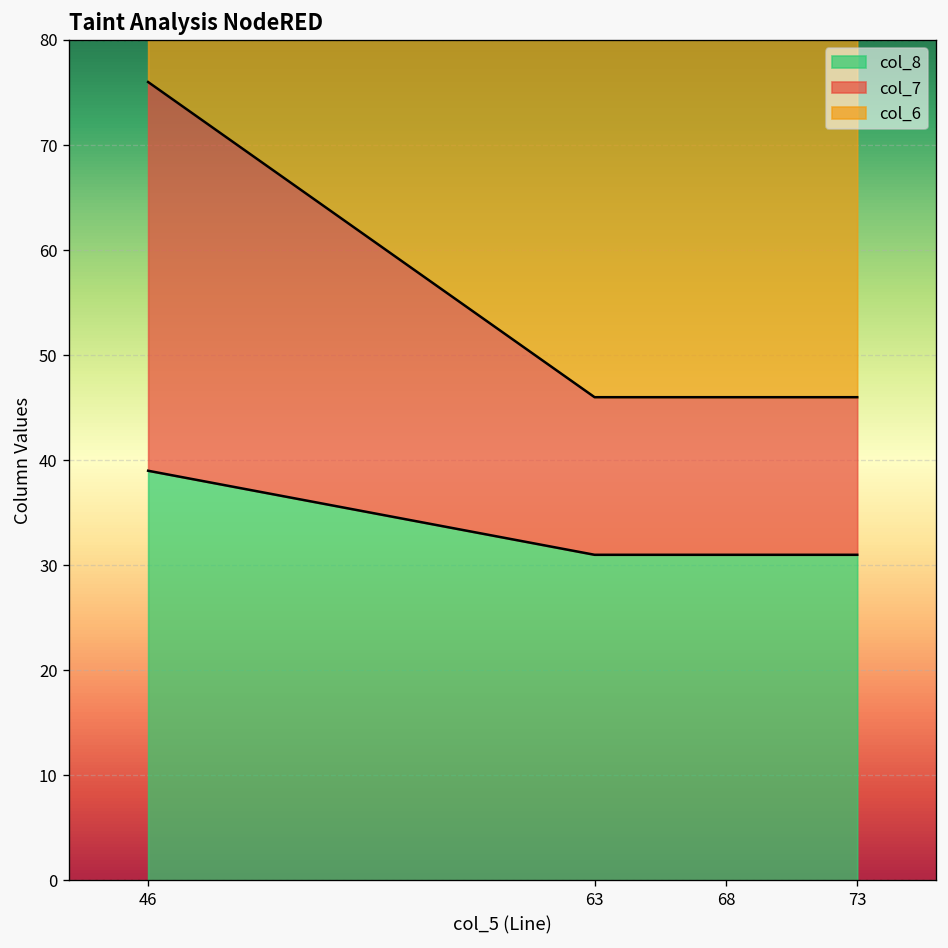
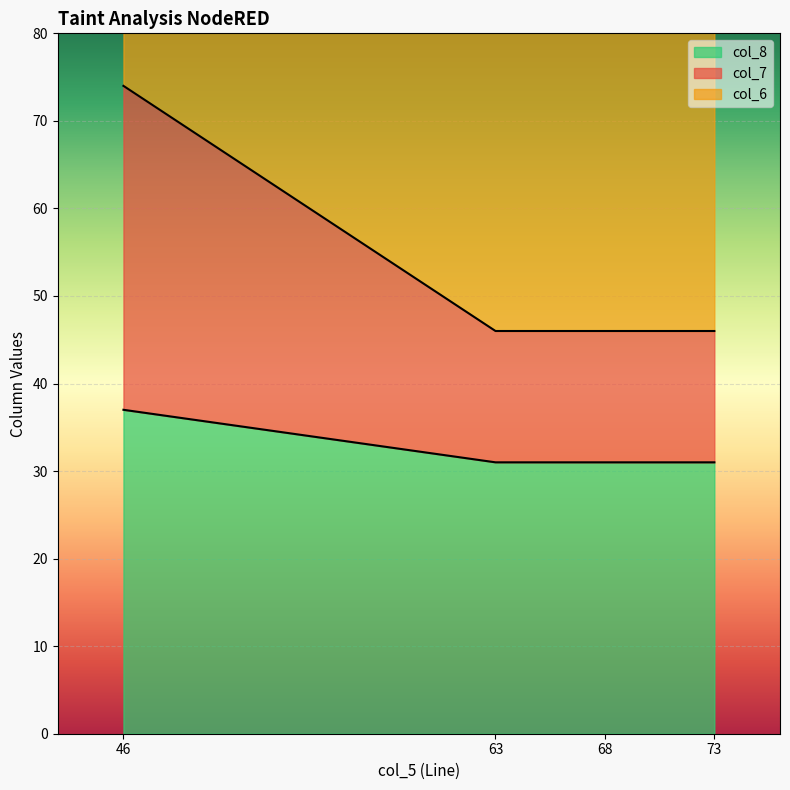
col_8, 46: 39 -> 37
